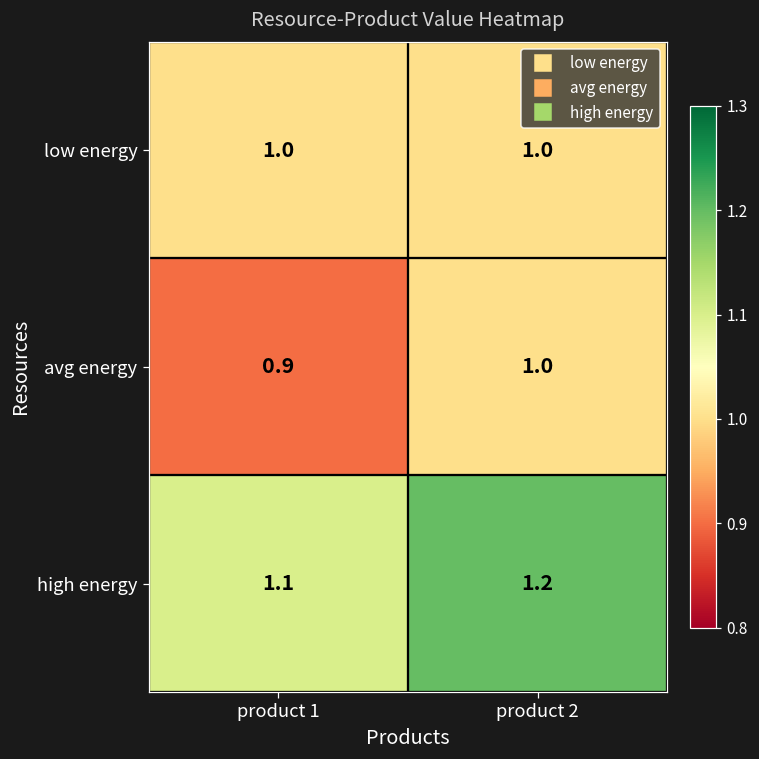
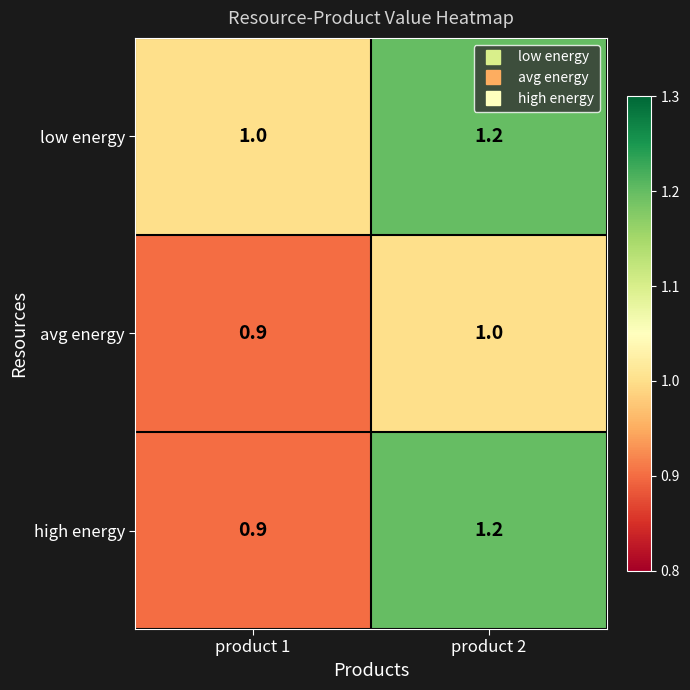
low energy, product 2: 1.0 -> 1.2
high energy, product 1: 1.1 -> 0.9
